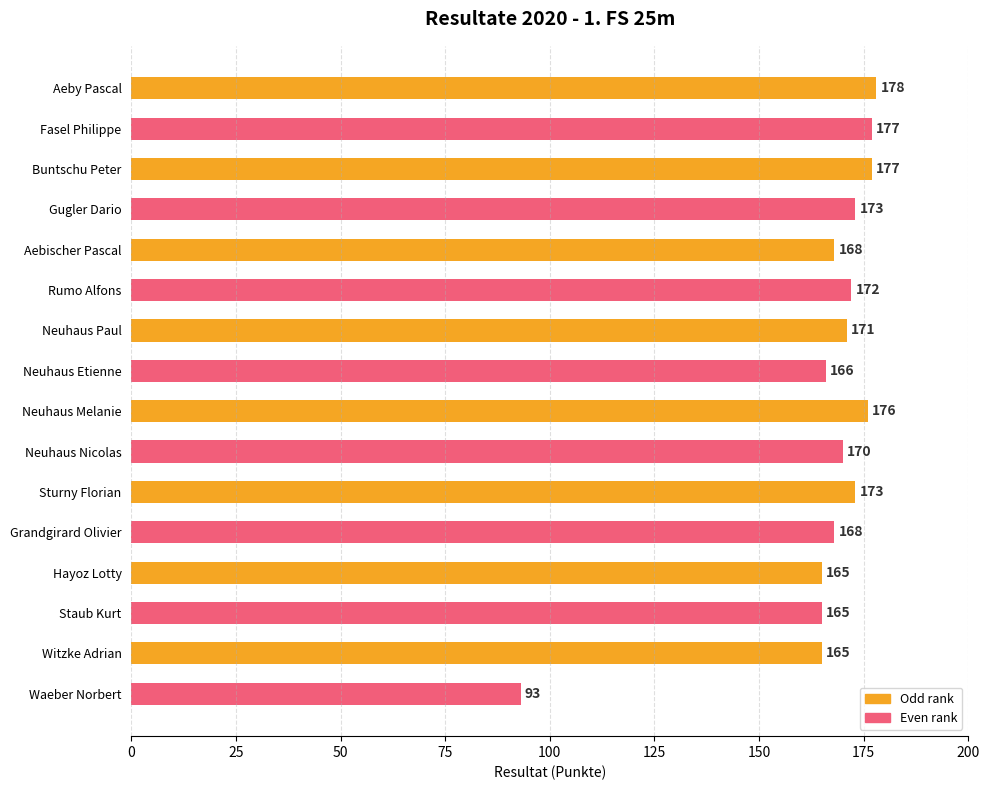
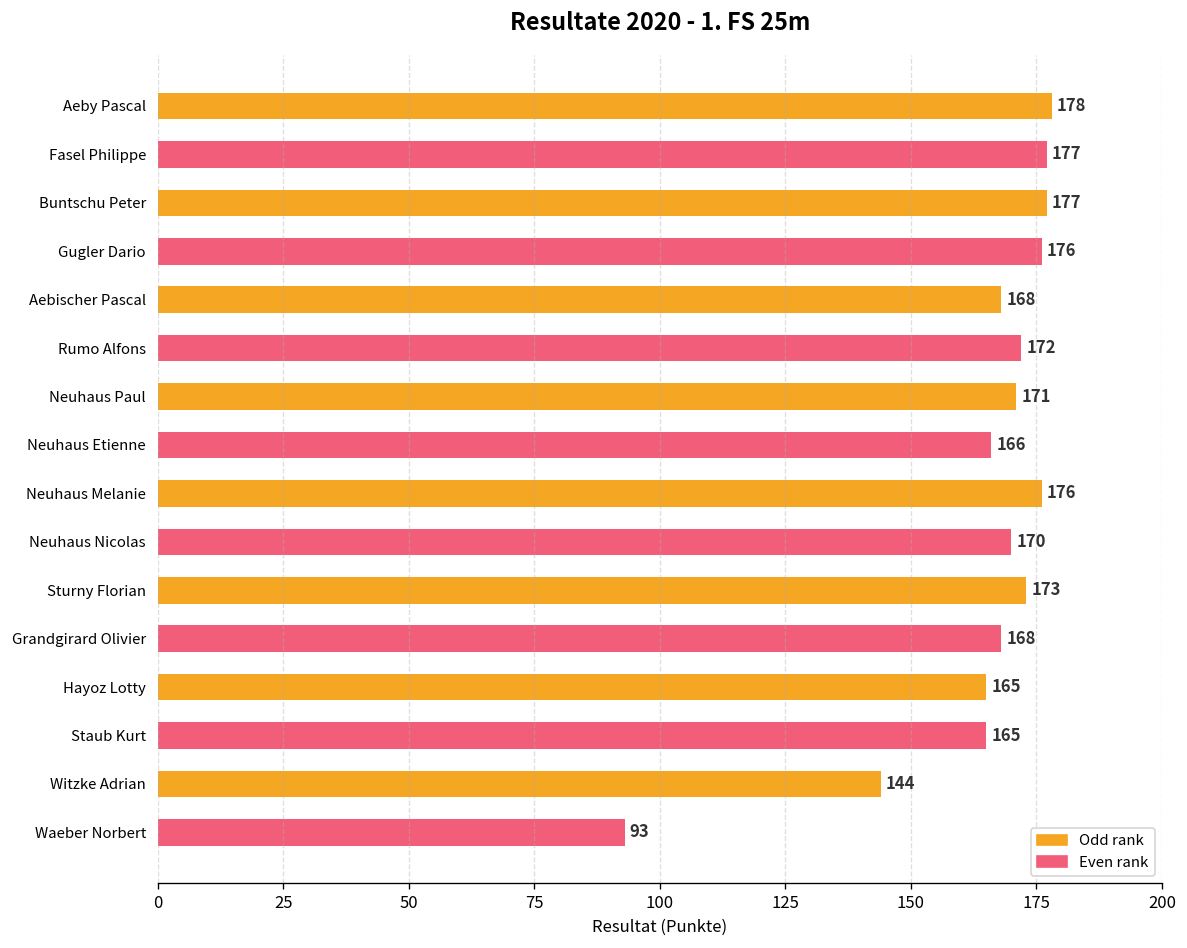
Gugler Dario: 173 -> 176
Witzke Adrian: 165 -> 144
